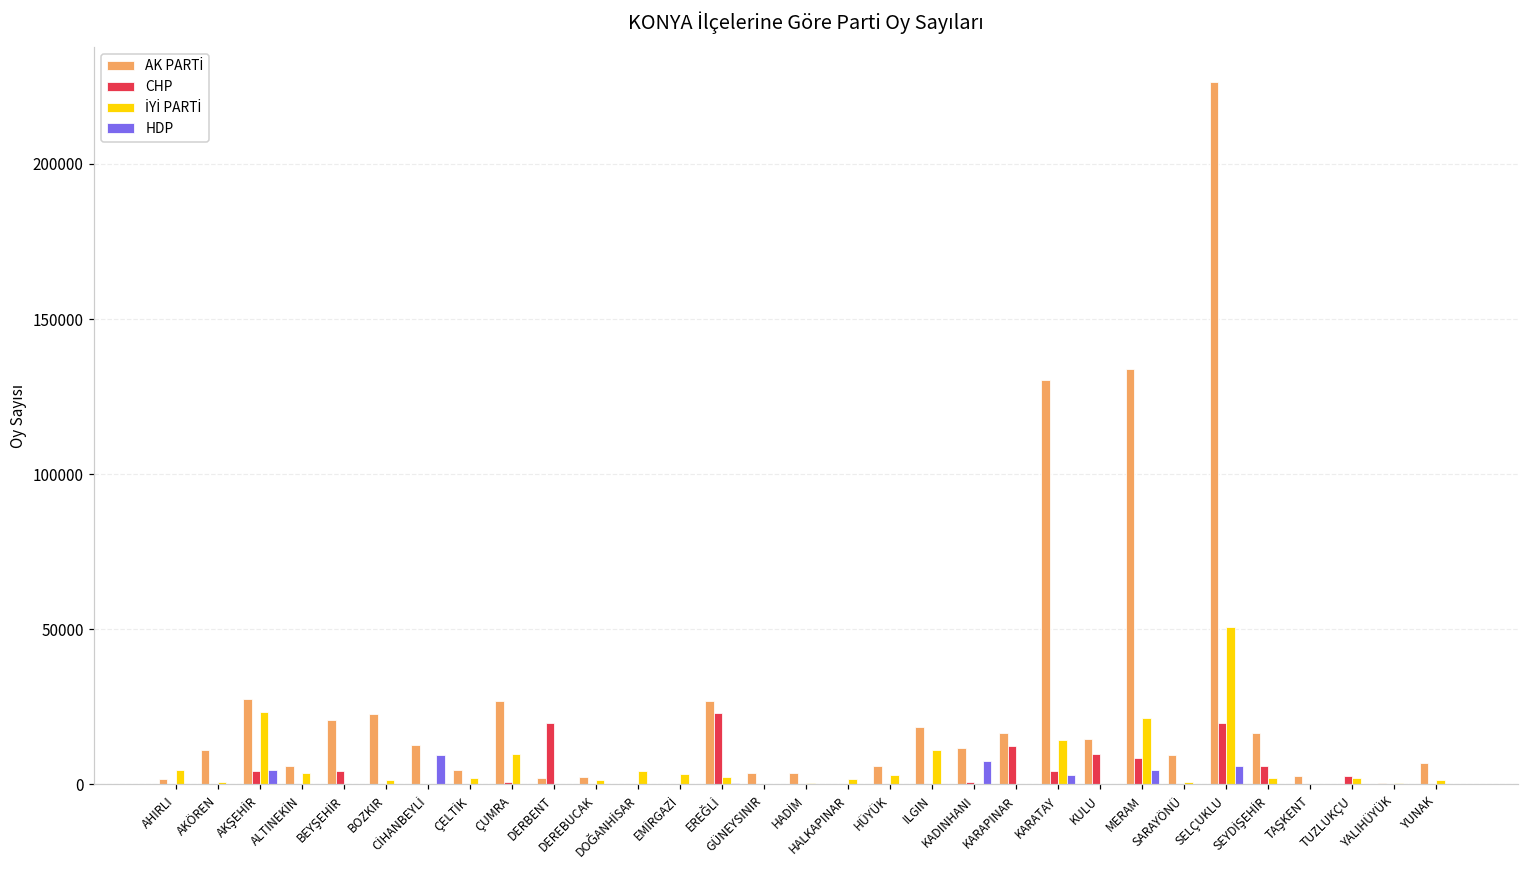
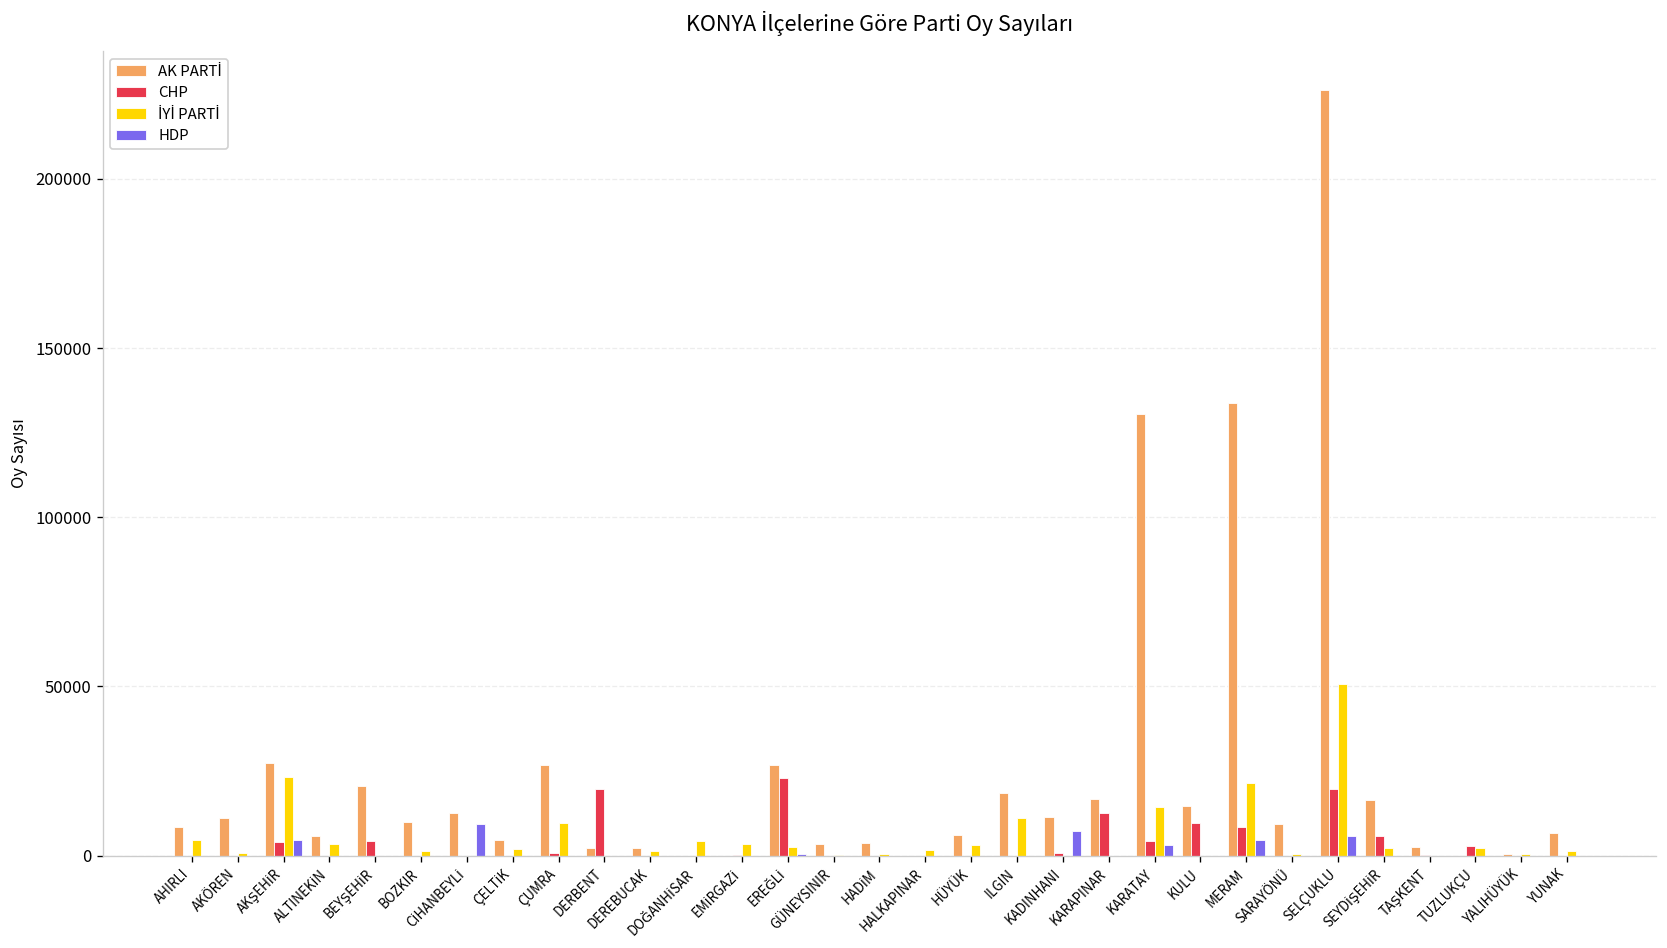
AK PARTİ, AHIRLI: 2000 -> 8000
AK PARTİ, BOZKIR: 23000 -> 10000
